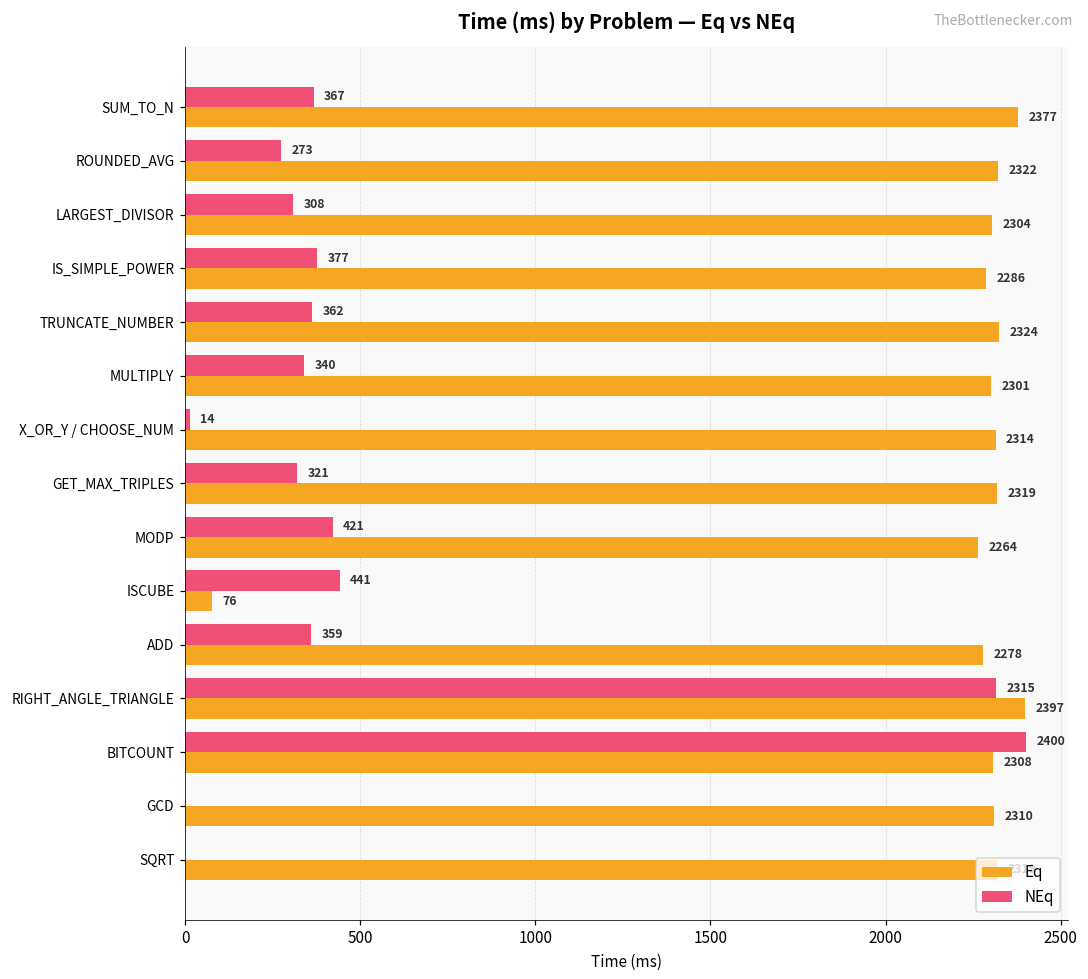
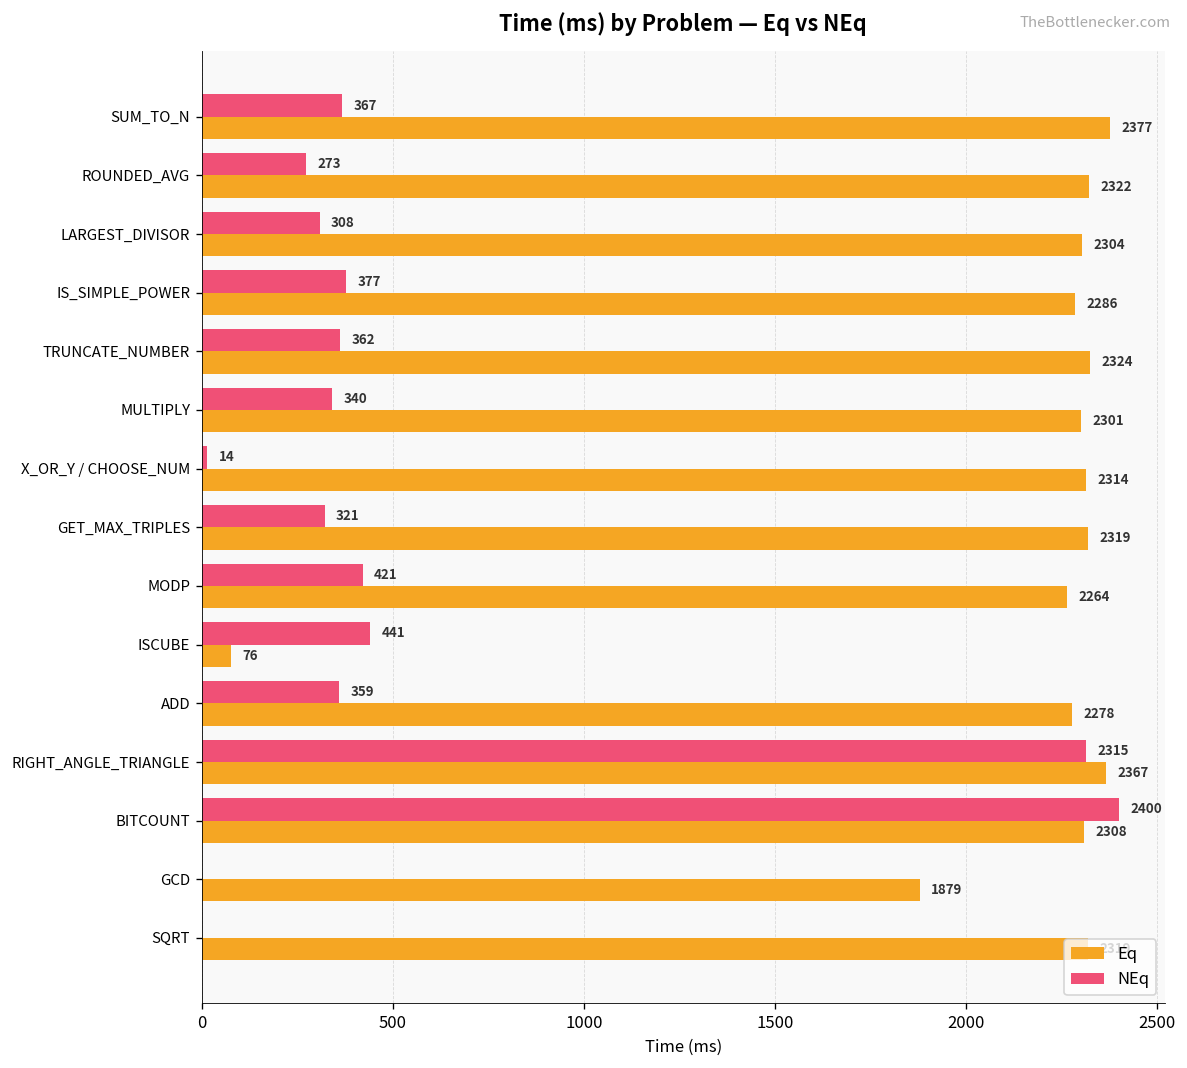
Eq, RIGHT_ANGLE_TRIANGLE: 2397 -> 2367
Eq, GCD: 2310 -> 1879
